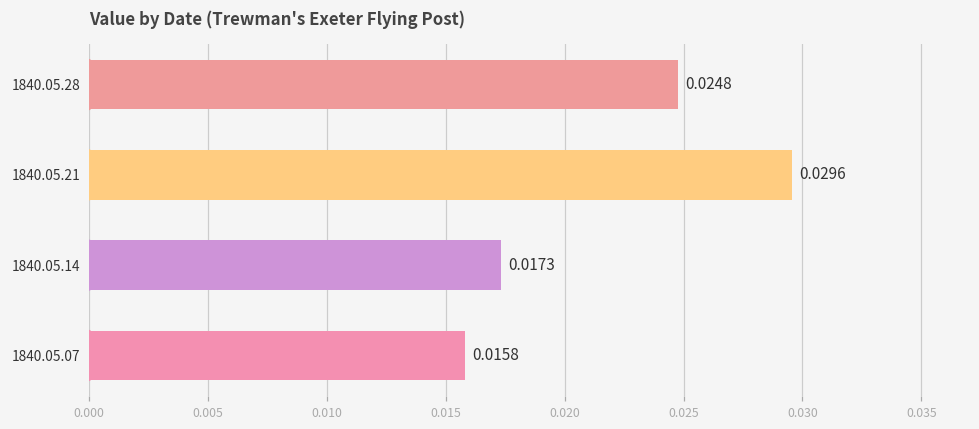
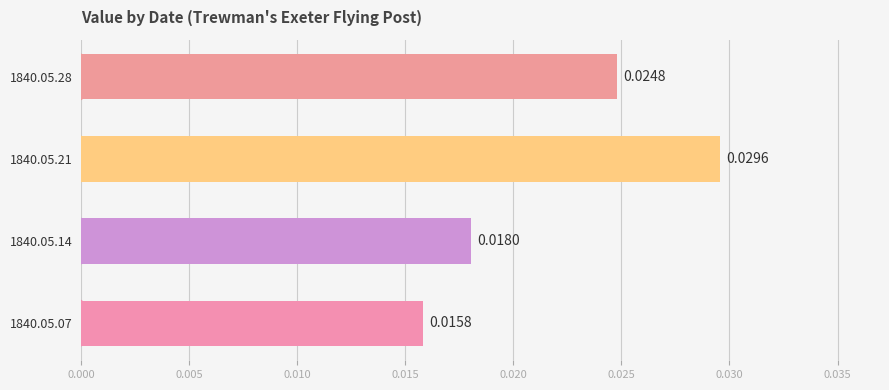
1840.05.14: 0.0173 -> 0.0180
